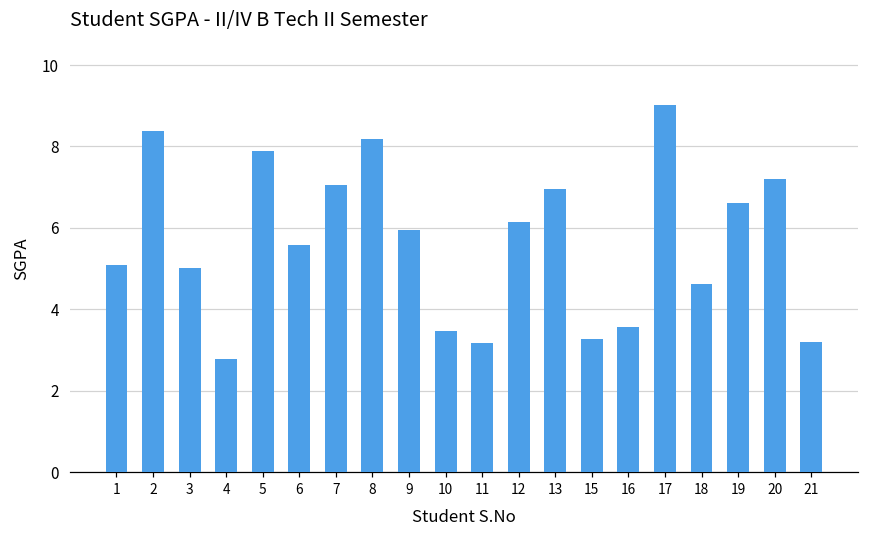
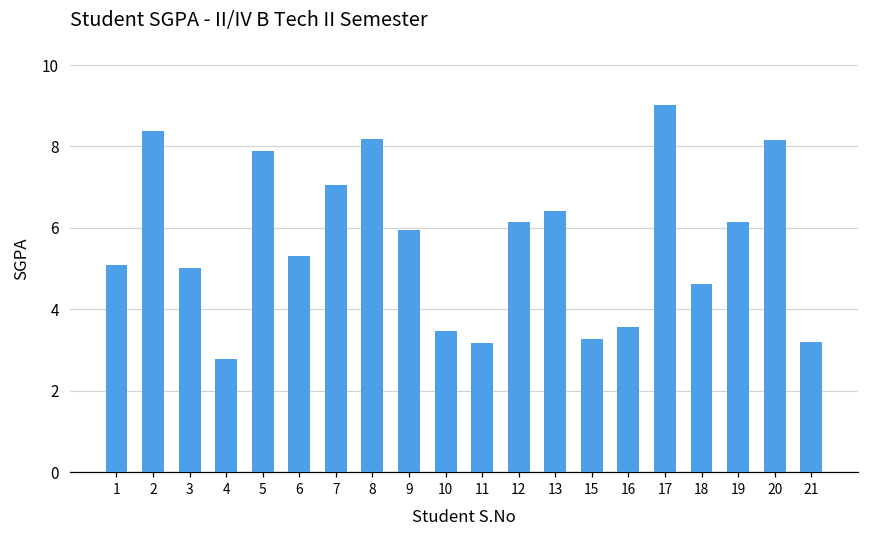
6: 5.6 -> 5.3
13: 7.0 -> 6.4
19: 6.6 -> 6.1
20: 7.2 -> 8.2
